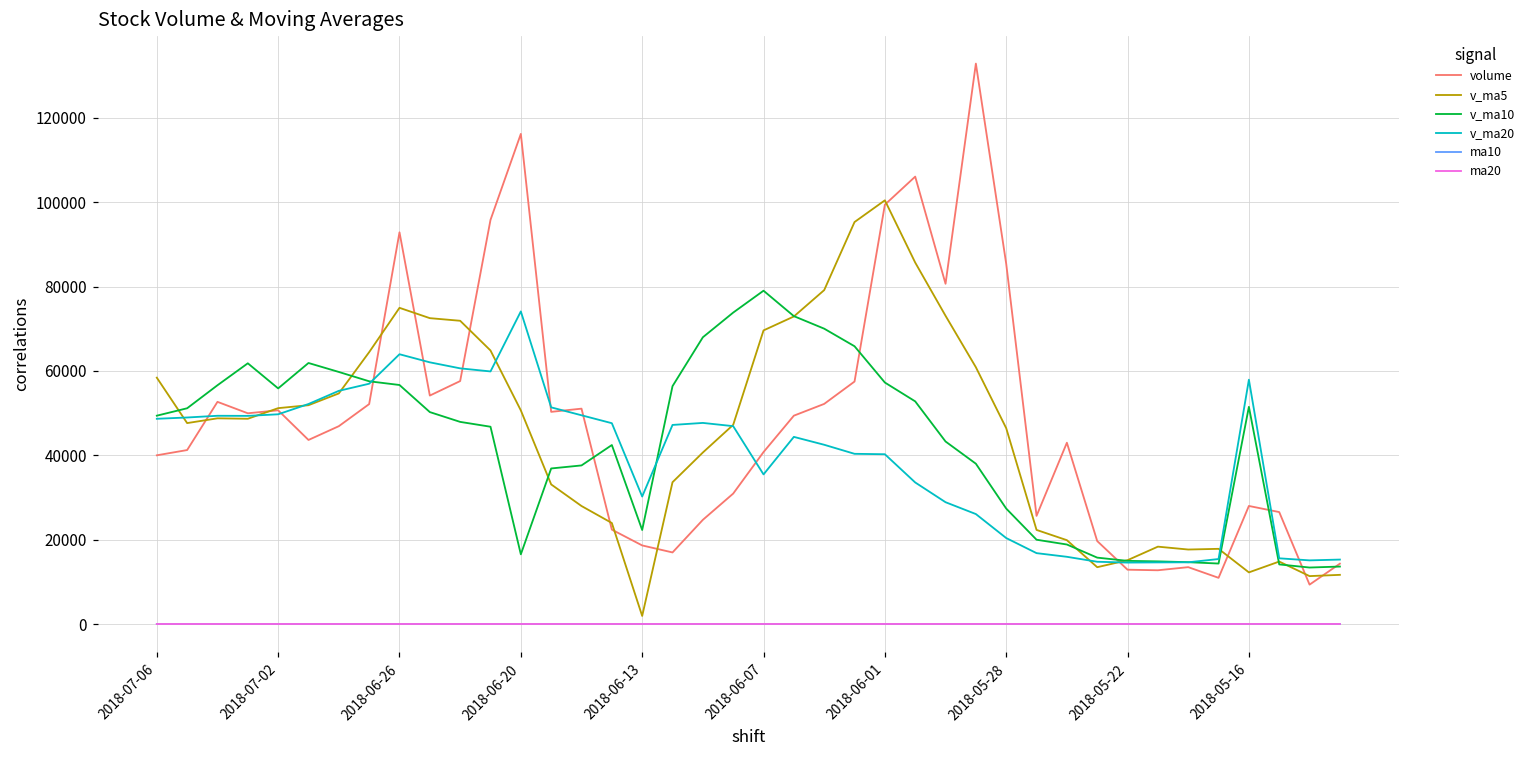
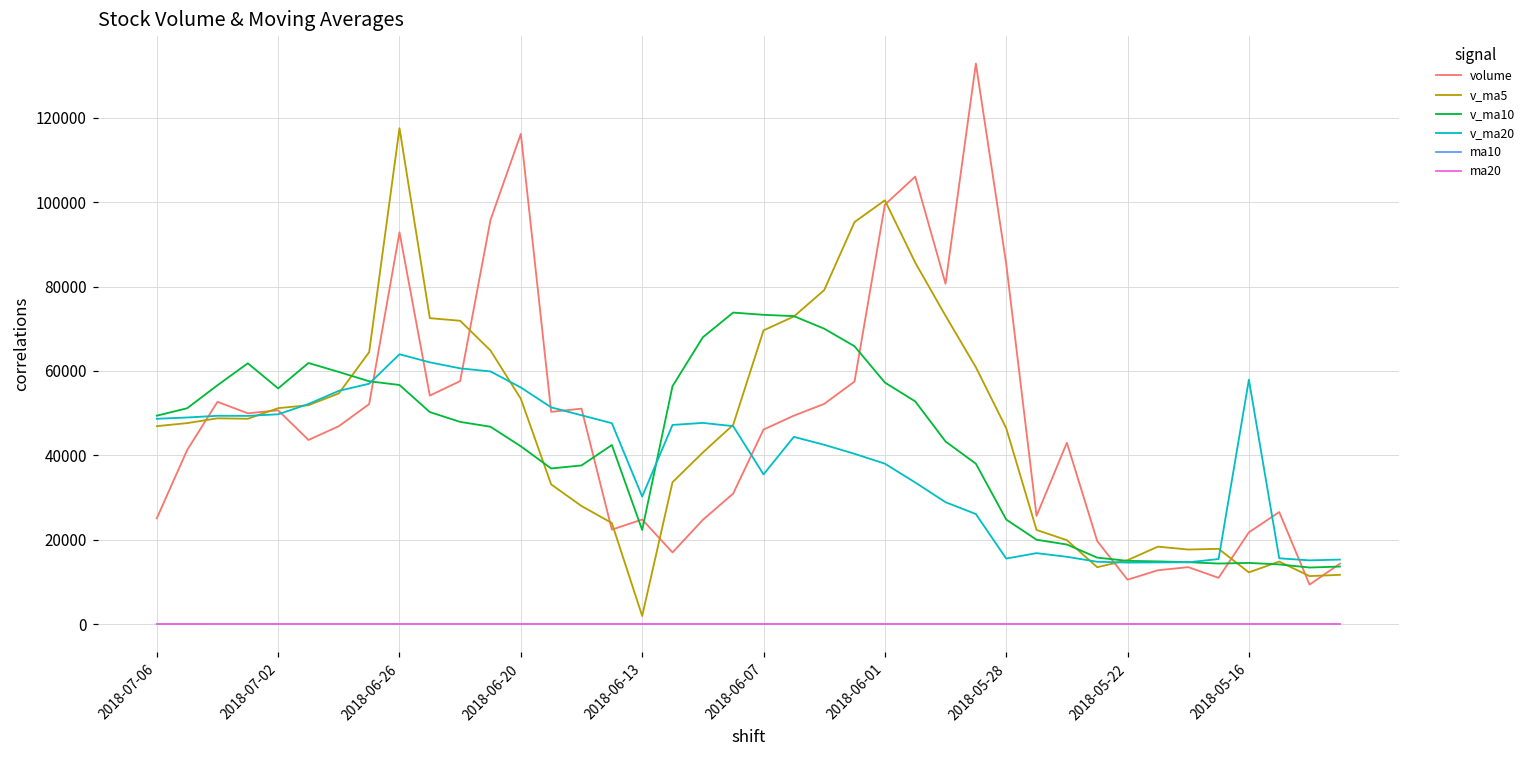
volume, 2018-07-06: 40000 -> 25000
v_ma5, 2018-07-06: 58000 -> 47000
v_ma5, 2018-06-26: 75000 -> 118000
v_ma5, 2018-06-20: 51000 -> 53000
v_ma10, 2018-06-20: 17000 -> 42000
v_ma20, 2018-06-20: 74000 -> 56000
volume, 2018-06-13: 19000 -> 25000
volume, 2018-06-07: 41000 -> 46000
v_ma10, 2018-06-07: 79000 -> 73000
v_ma20, 2018-06-01: 40000 -> 38000
v_ma10, 2018-05-28: 27000 -> 25000
v_ma20, 2018-05-28: 20000 -> 16000
volume, 2018-05-22: 13000 -> 11000
volume, 2018-05-16: 28000 -> 22000
v_ma10, 2018-05-16: 51000 -> 14000
